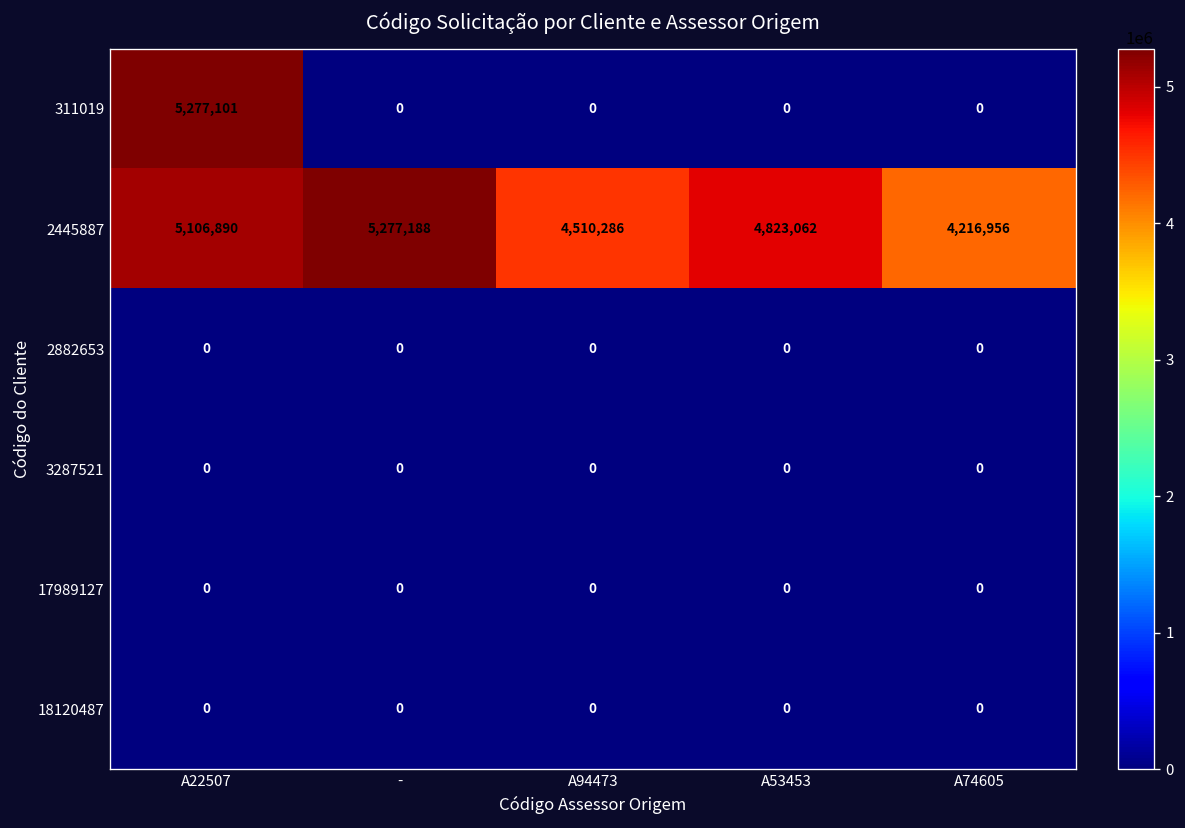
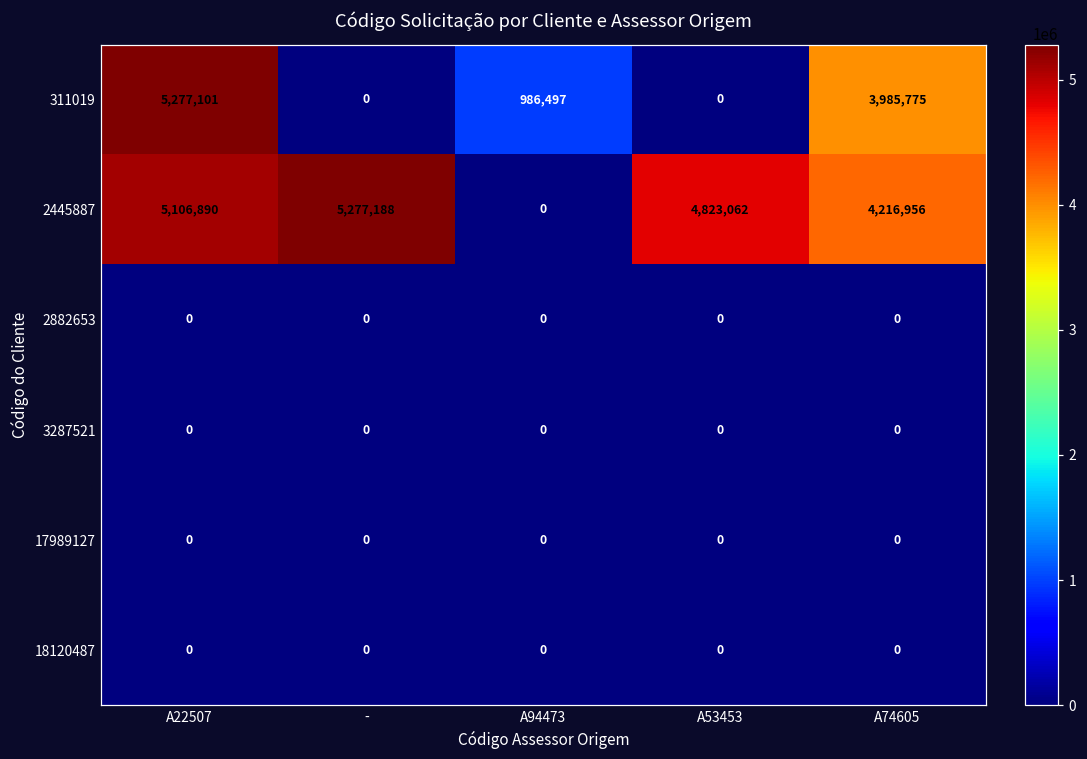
311019, A94473: 0 -> 986,497
311019, A74605: 0 -> 3,985,775
2445887, A94473: 4,510,286 -> 0
